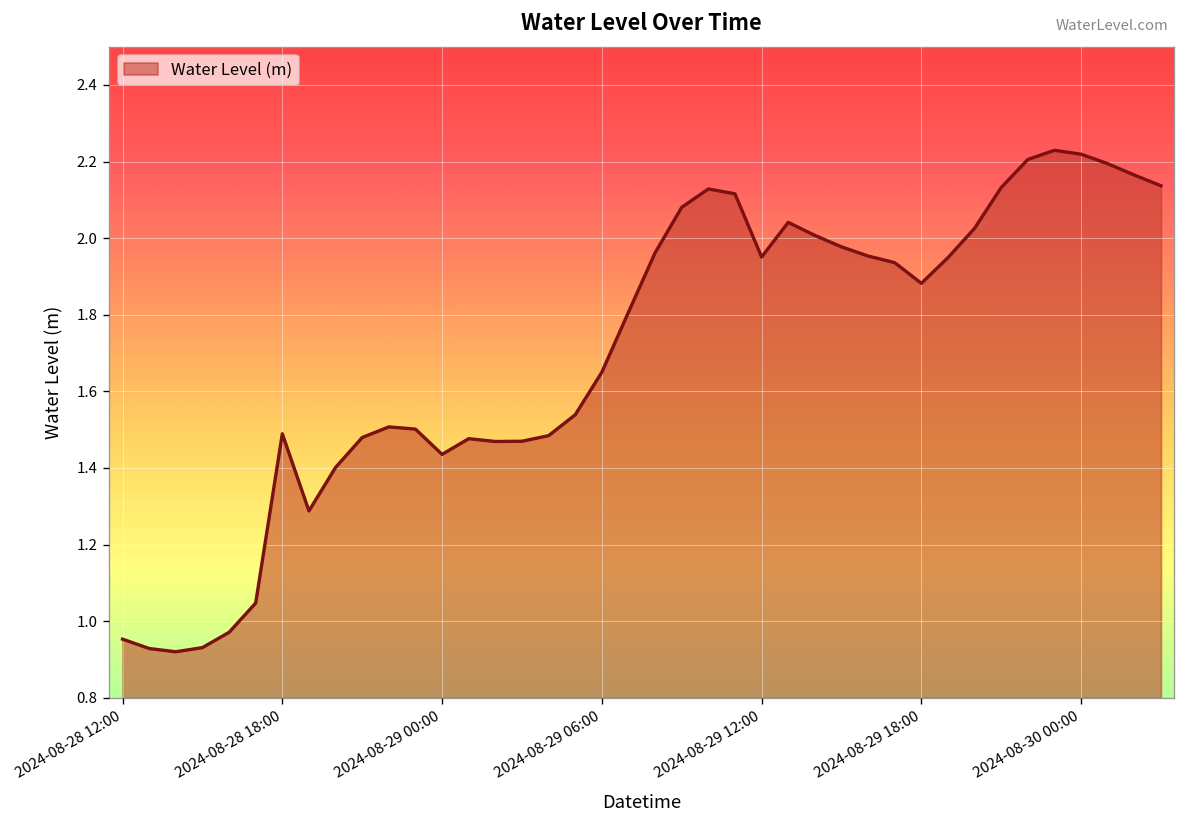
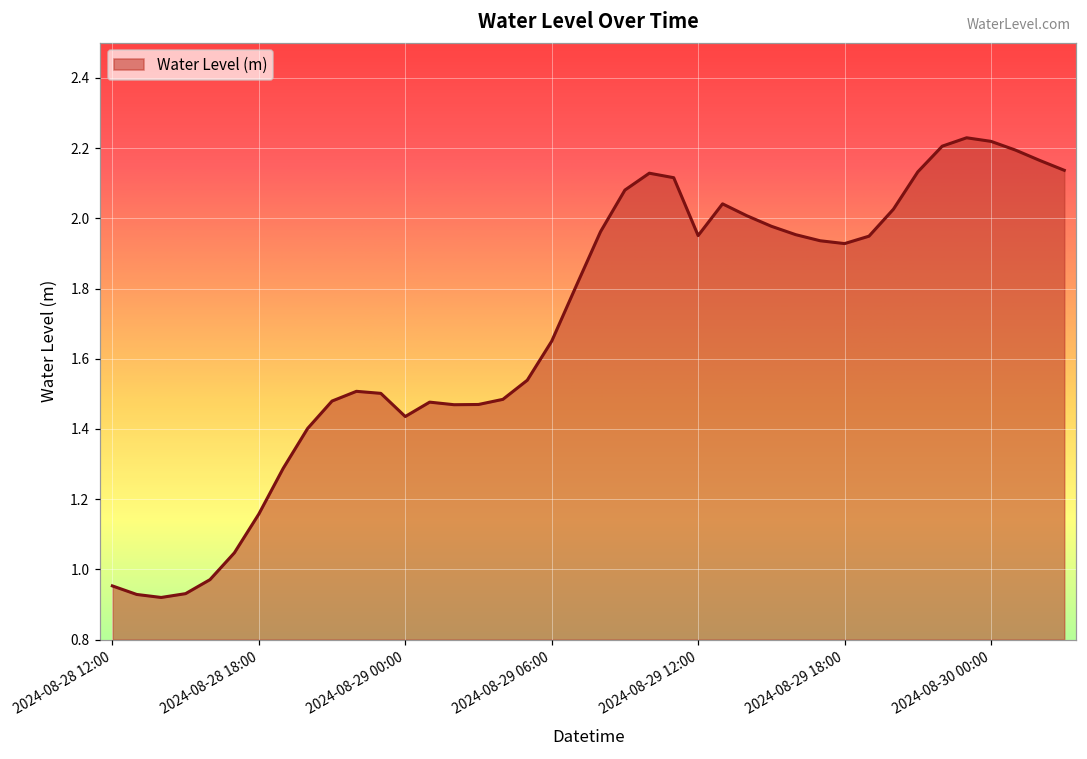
2024-08-28 18:00: 1.49 -> 1.16
2024-08-29 18:00: 1.88 -> 1.93
